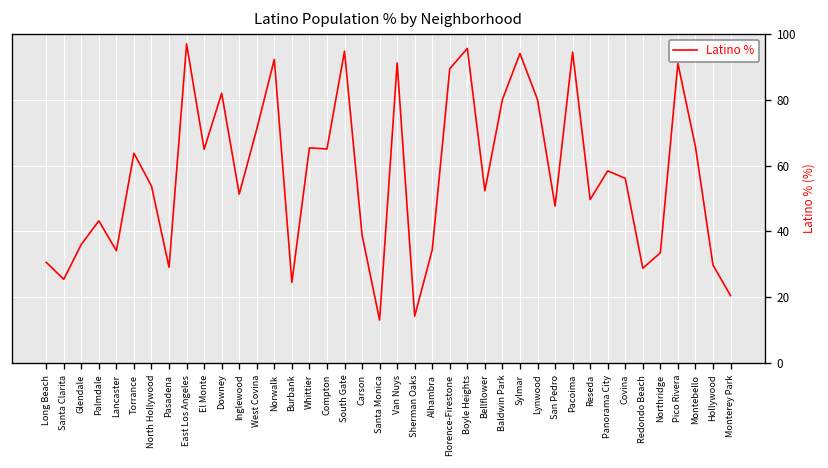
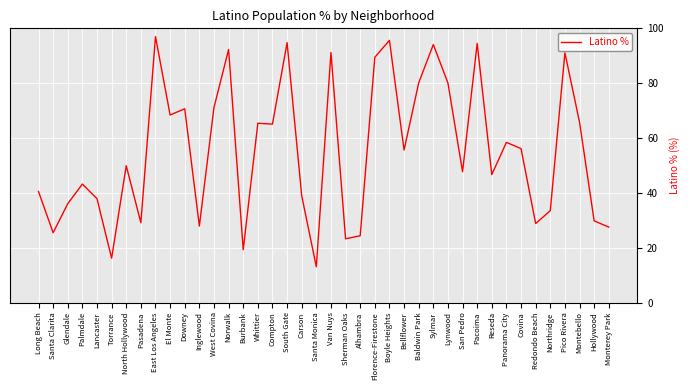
Long Beach: 31 -> 40
Lancaster: 34 -> 38
Torrance: 64 -> 16
North Hollywood: 54 -> 50
El Monte: 65 -> 68
Downey: 82 -> 71
Inglewood: 51 -> 28
Burbank: 25 -> 19
Sherman Oaks: 14 -> 23
Alhambra: 34 -> 24
Bellflower: 52 -> 56
Reseda: 50 -> 47
Monterey Park: 20 -> 28
